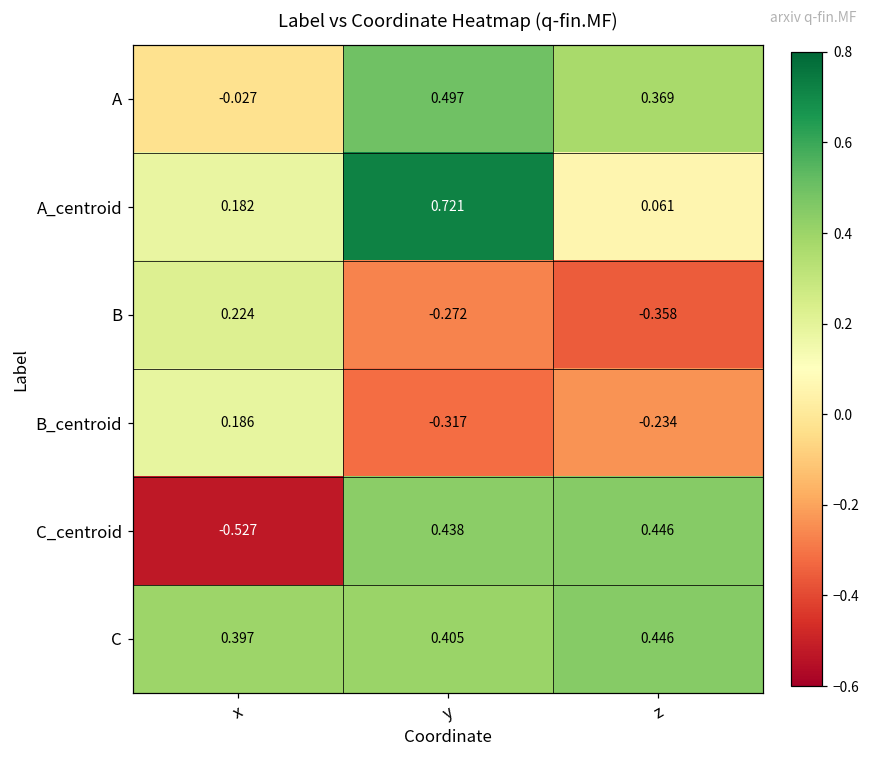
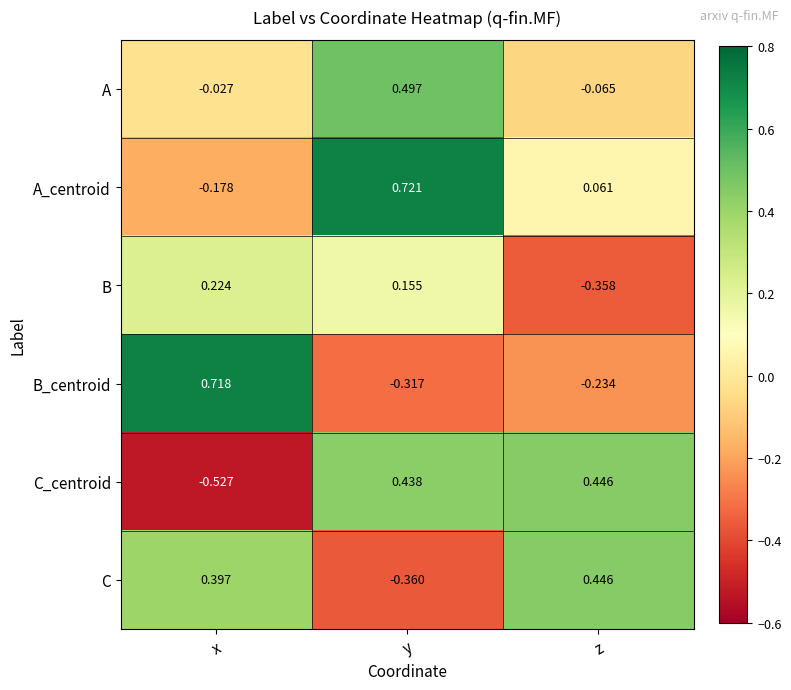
A, z: 0.369 -> -0.065
A_centroid, x: 0.182 -> -0.178
B, y: -0.272 -> 0.155
B_centroid, x: 0.186 -> 0.718
C, y: 0.405 -> -0.360
